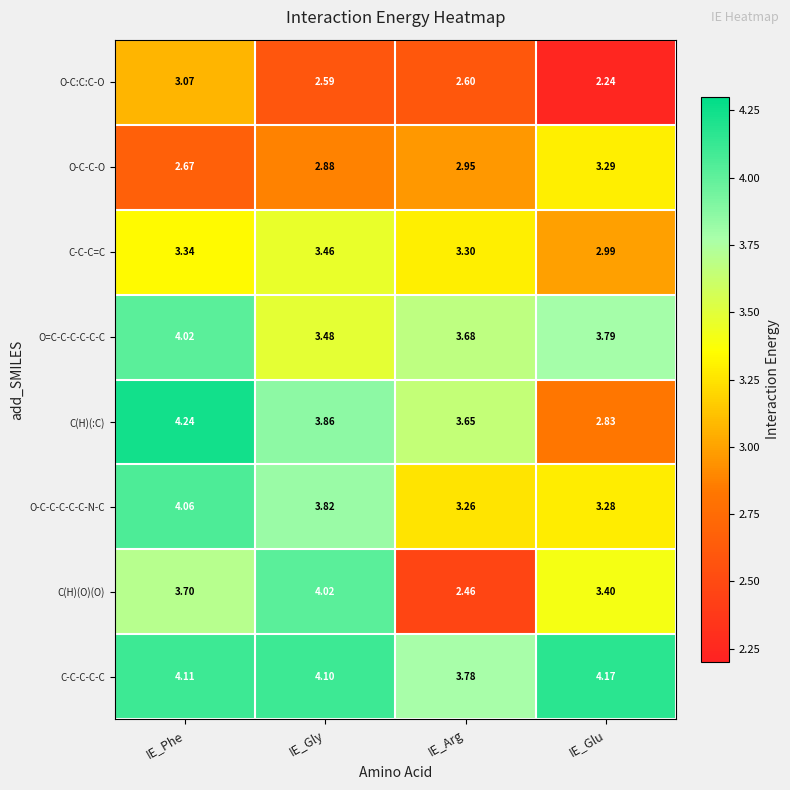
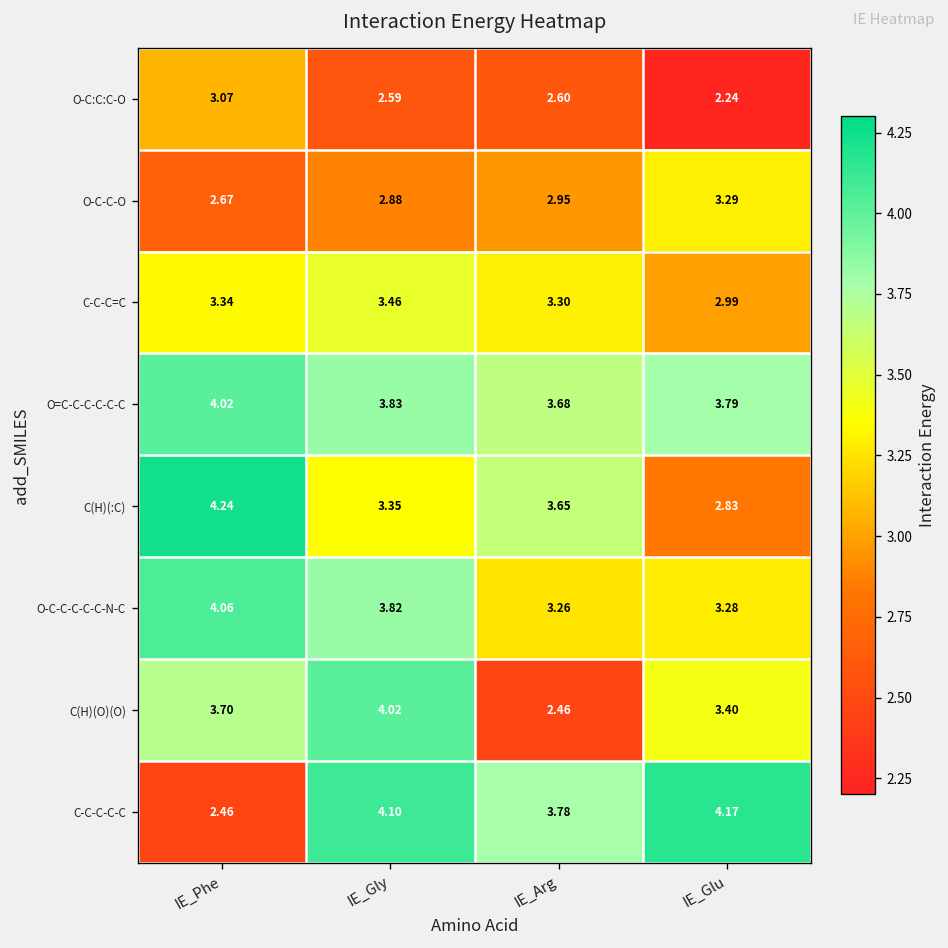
O=C-C-C-C-C-C, IE_Gly: 3.48 -> 3.83
C(H)(:C), IE_Gly: 3.86 -> 3.35
C-C-C-C-C, IE_Phe: 4.11 -> 2.46
